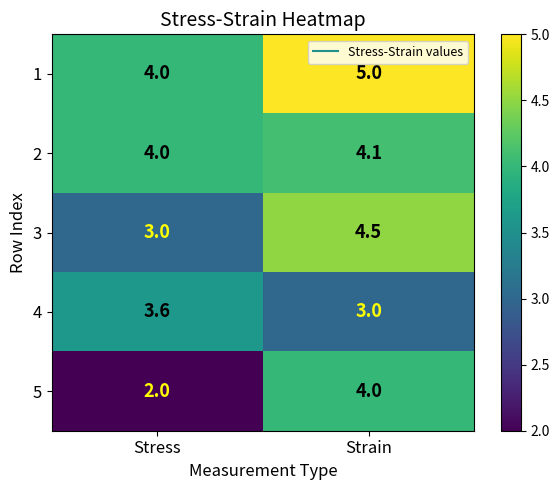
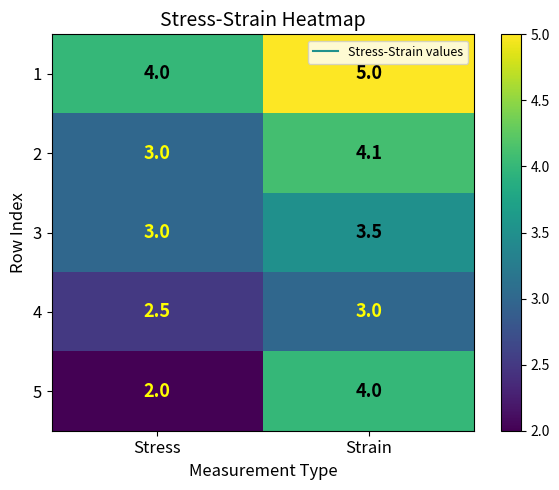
2, Stress: 4.0 -> 3.0
3, Strain: 4.5 -> 3.5
4, Stress: 3.6 -> 2.5
